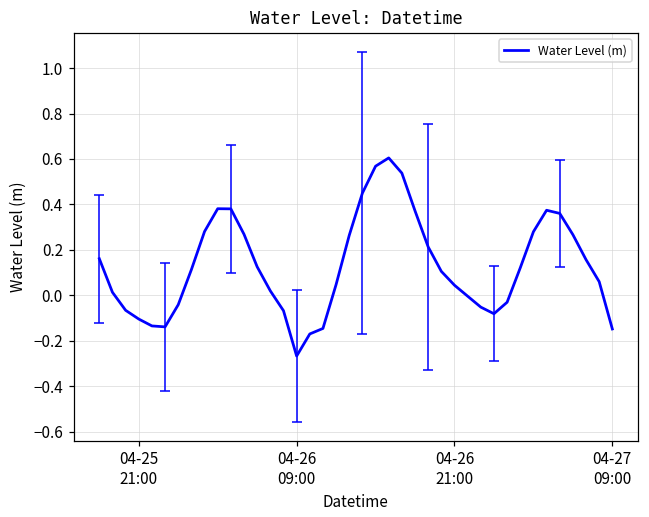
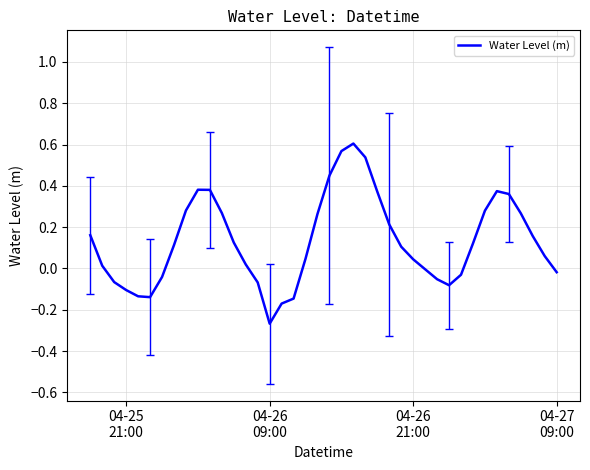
Water Level (m), 04-27 09:00: -0.15 -> -0.02
